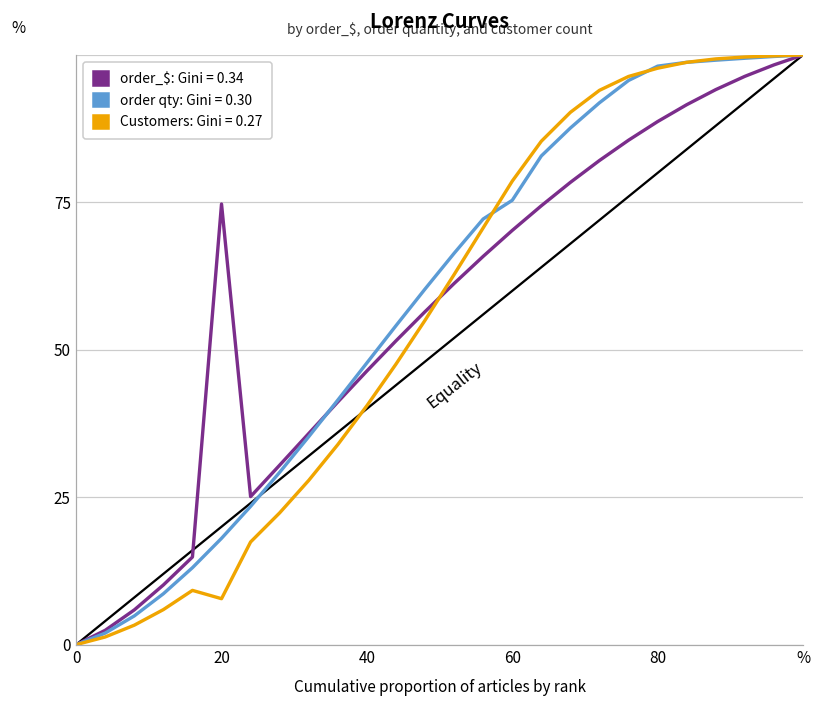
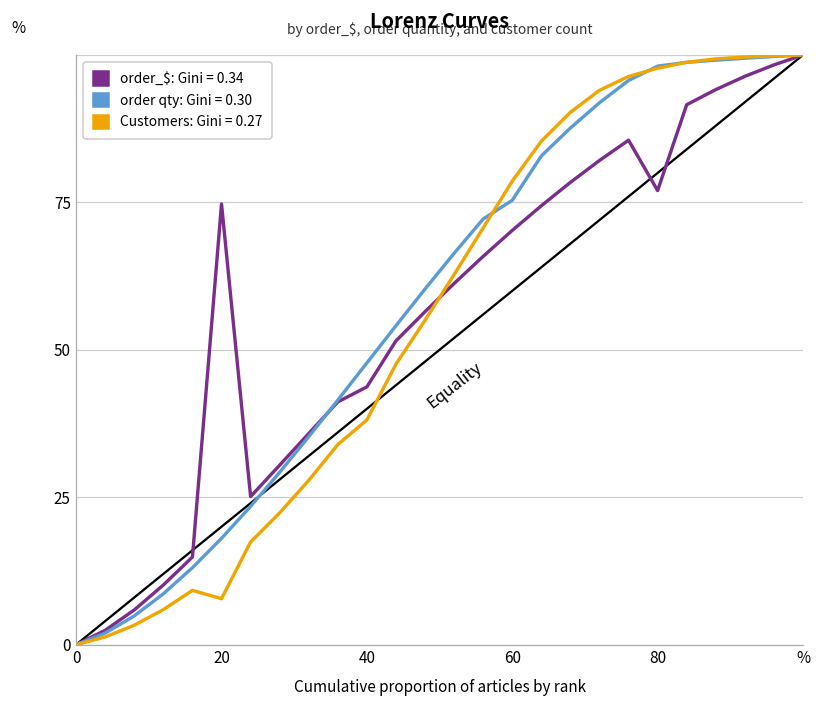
order_$: Gini = 0.34, 40: 46 -> 44
Customers: Gini = 0.27, 40: 41 -> 38
order_$: Gini = 0.34, 80: 89 -> 77
